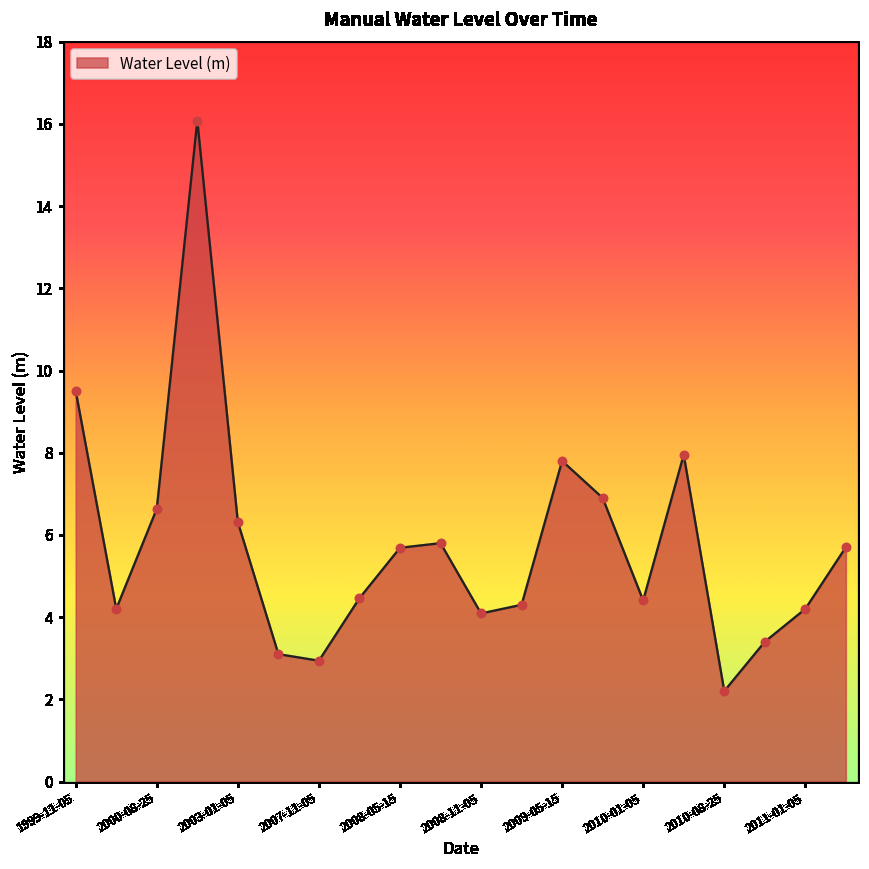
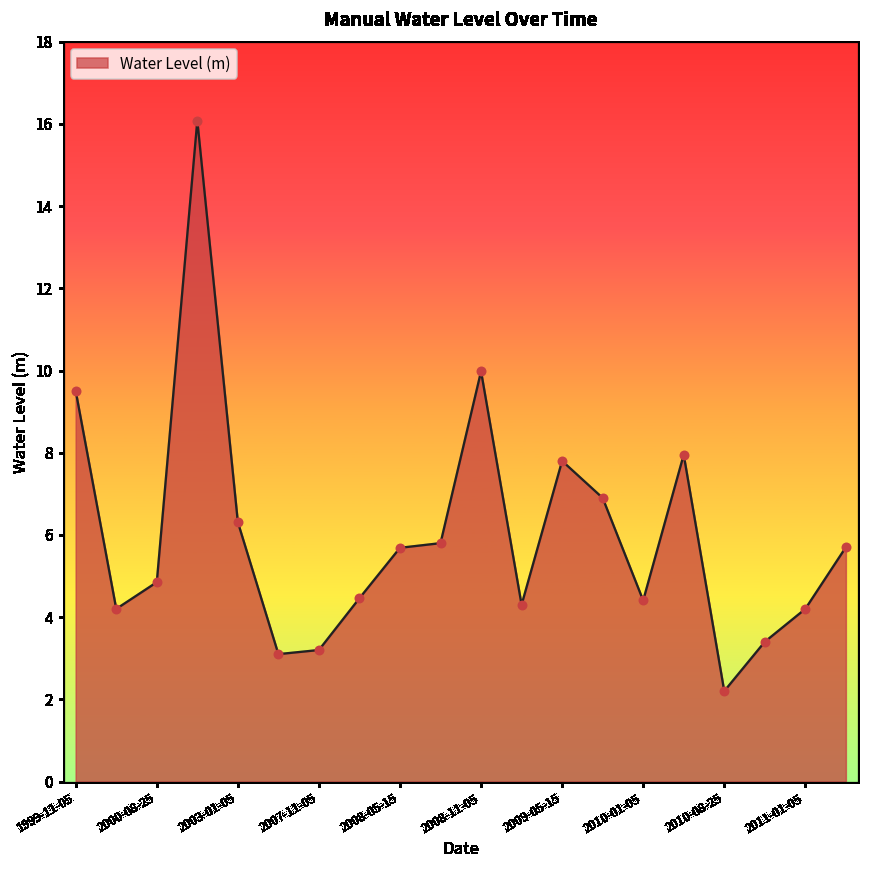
2000-08-25: 6.6 -> 4.8
2007-11-05: 2.9 -> 3.2
2008-11-05: 4.1 -> 10.0
